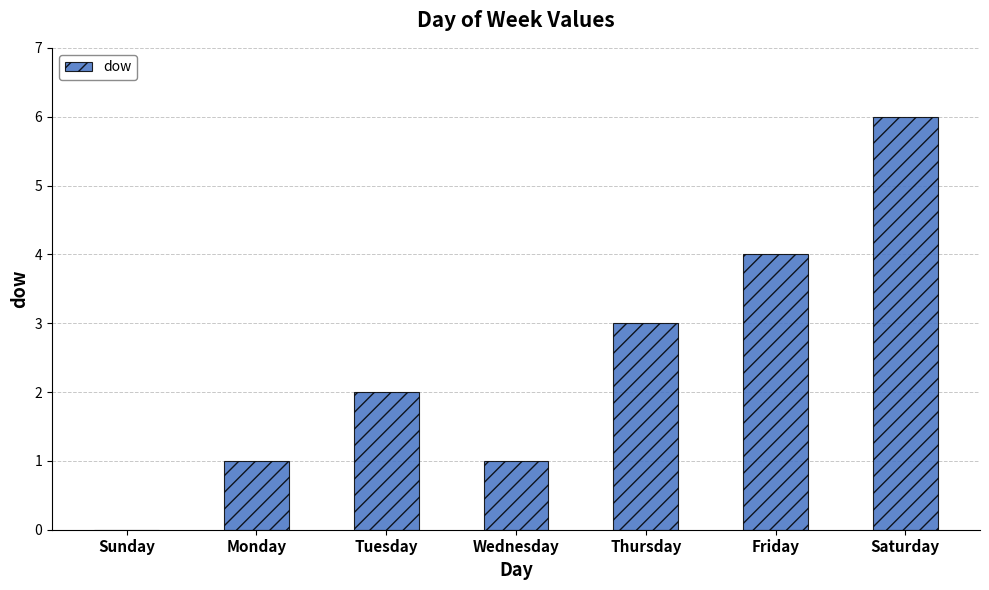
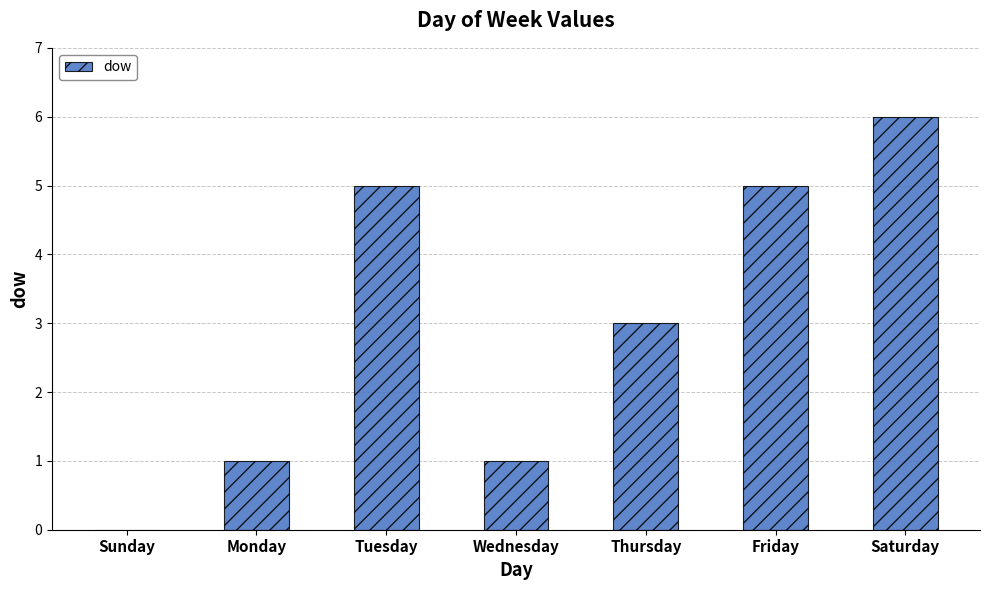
Tuesday: 2 -> 5
Friday: 4 -> 5
